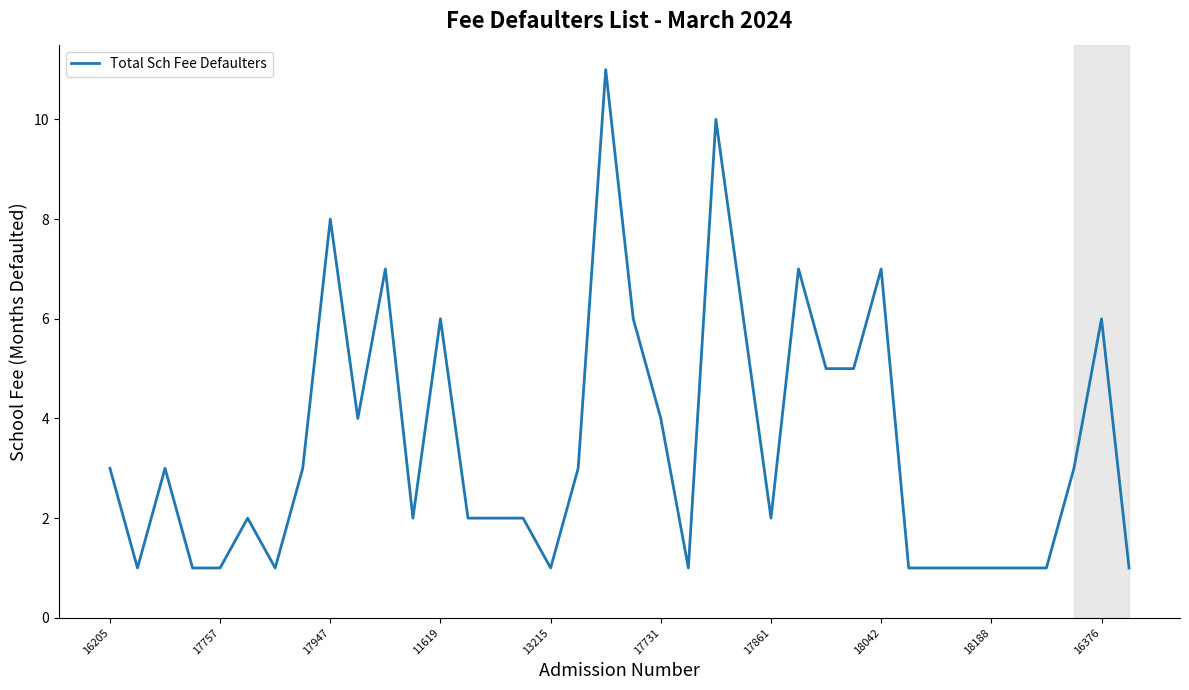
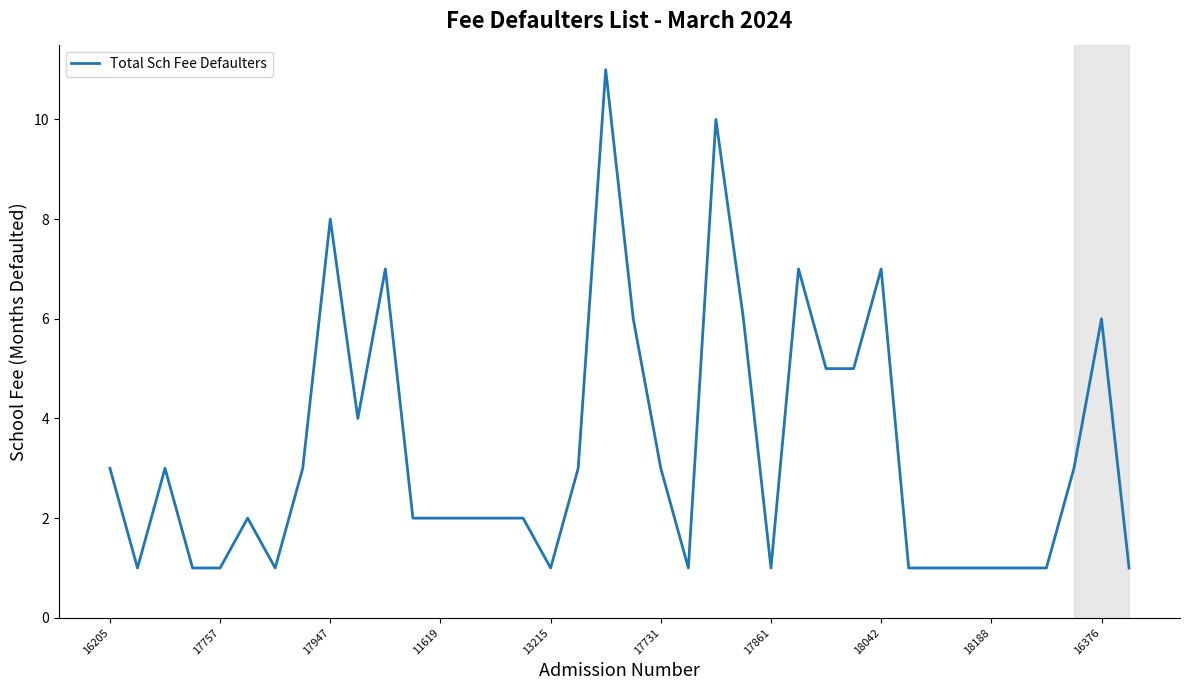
11619: 6 -> 2
17731: 4 -> 3
17861: 2 -> 1
